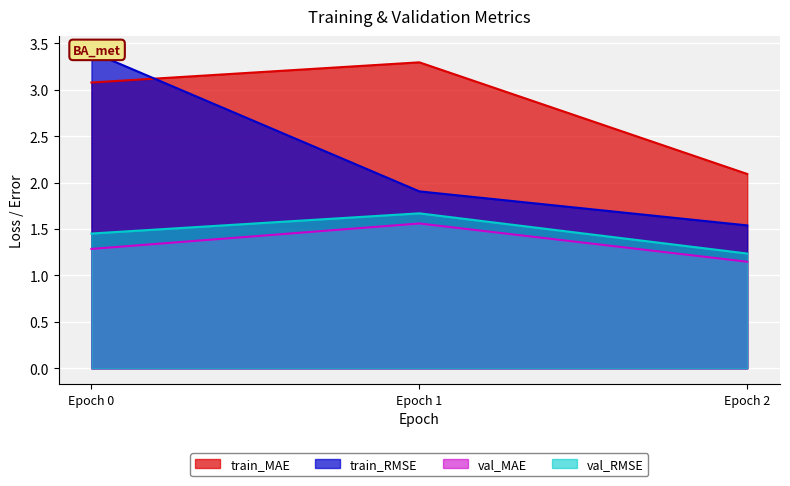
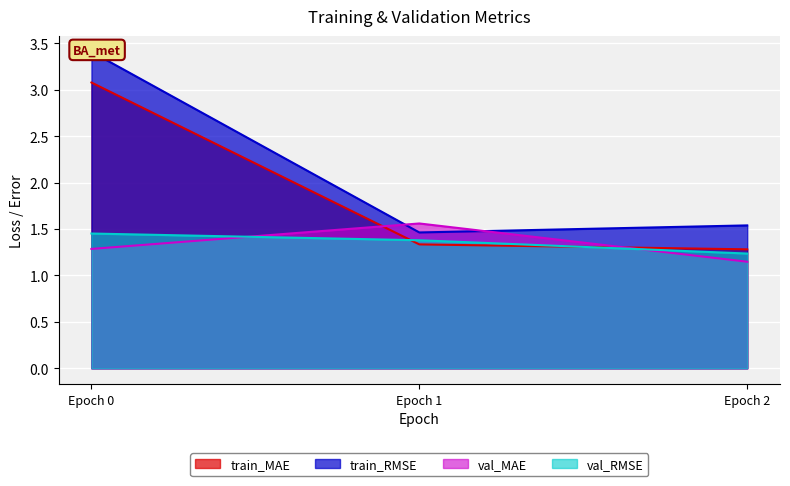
train_MAE, Epoch 1: 3.3 -> 1.3
train_RMSE, Epoch 1: 1.9 -> 1.5
val_RMSE, Epoch 1: 1.7 -> 1.4
train_MAE, Epoch 2: 2.1 -> 1.3
